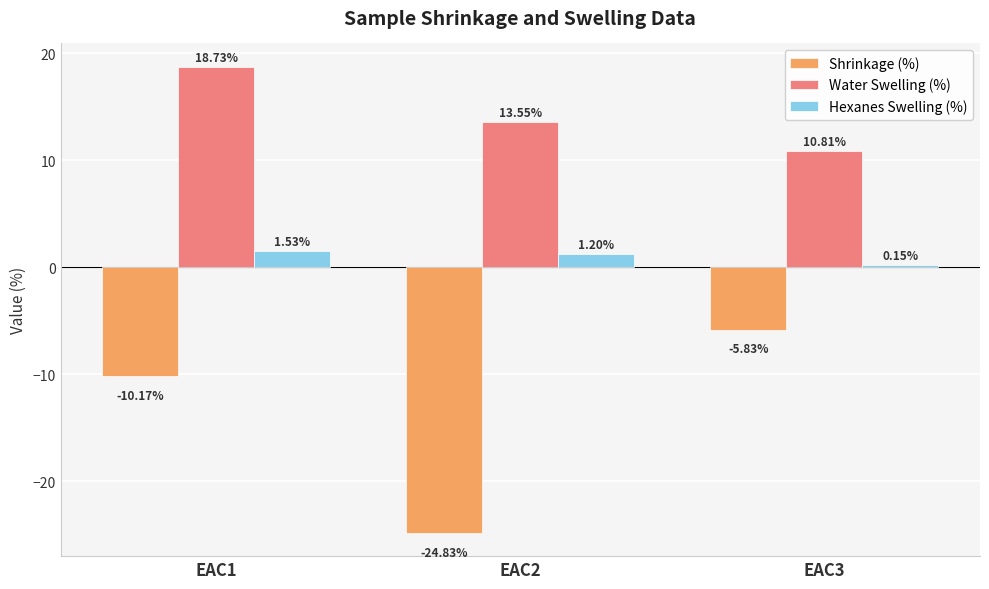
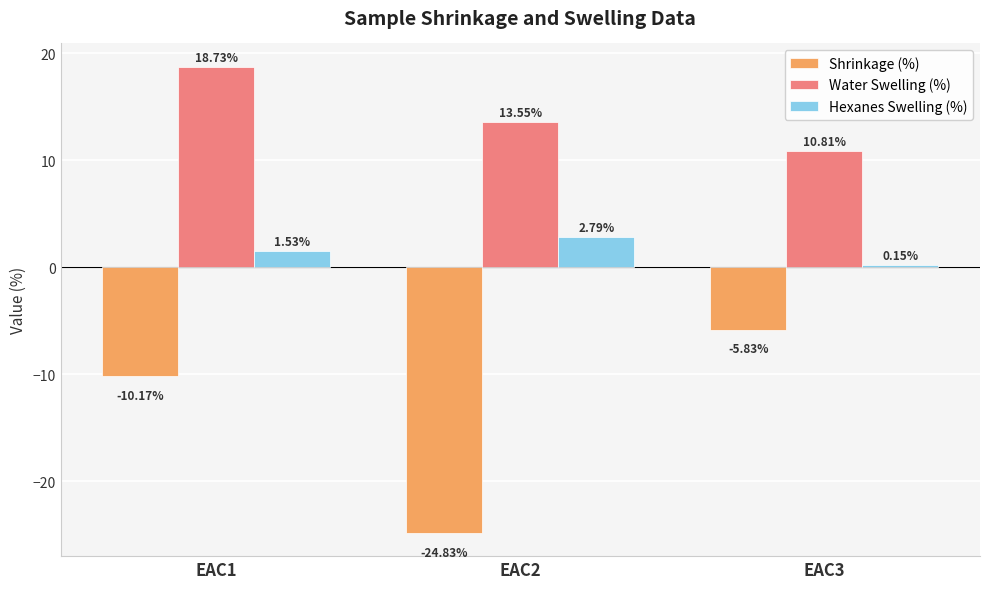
Hexanes Swelling (%), EAC2: 1.20% -> 2.79%
